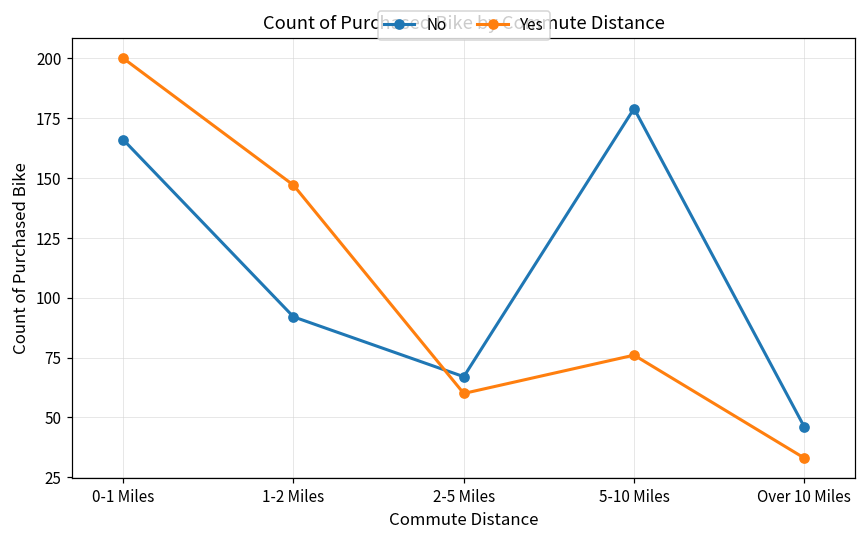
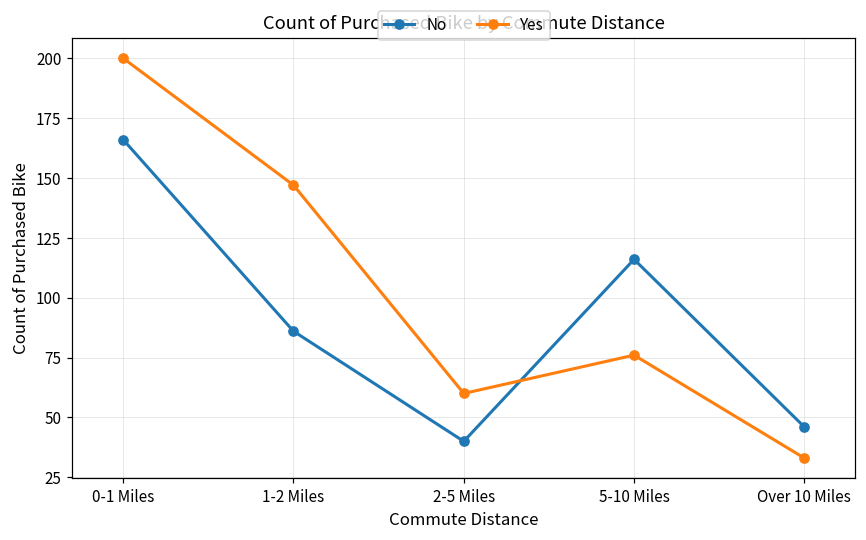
No, 1-2 Miles: 92 -> 86
No, 2-5 Miles: 67 -> 40
No, 5-10 Miles: 179 -> 116
